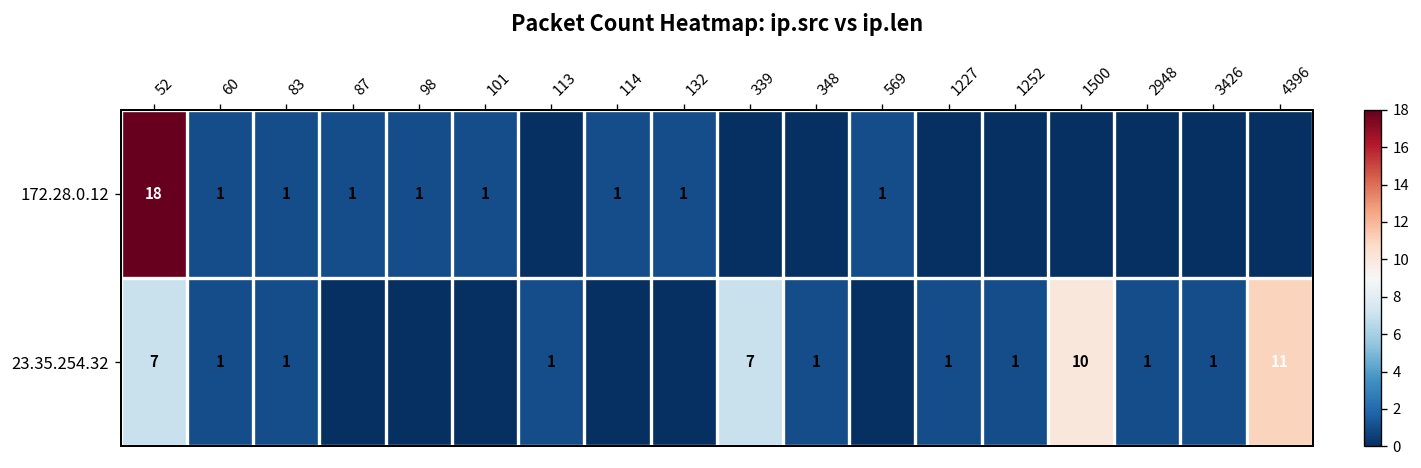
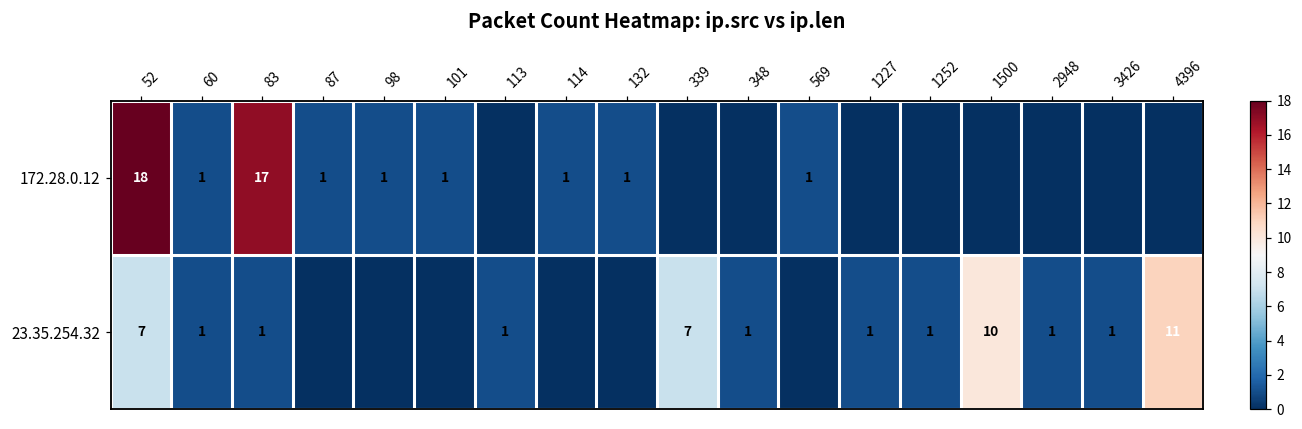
172.28.0.12, 83: 1 -> 17
